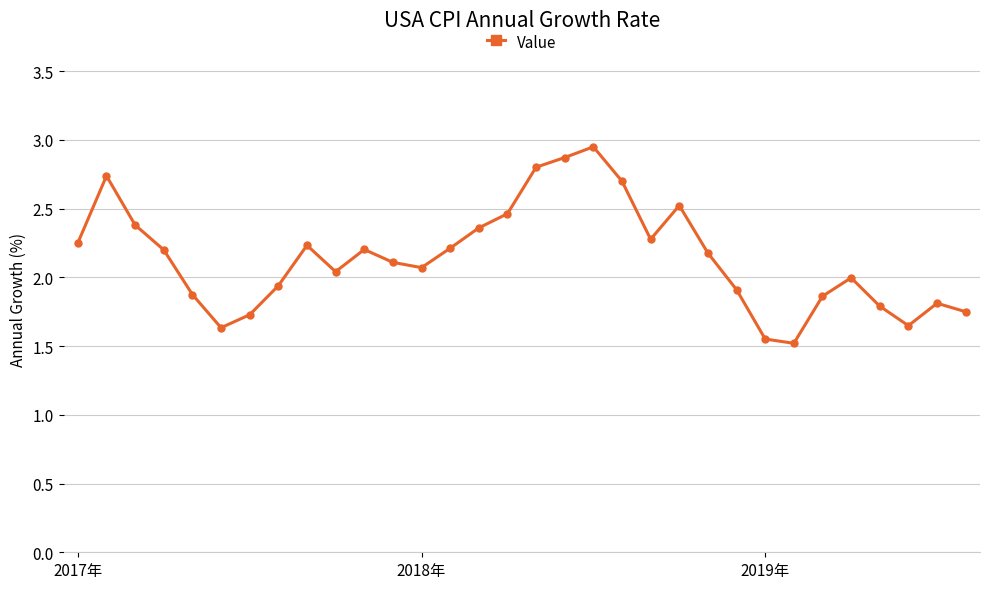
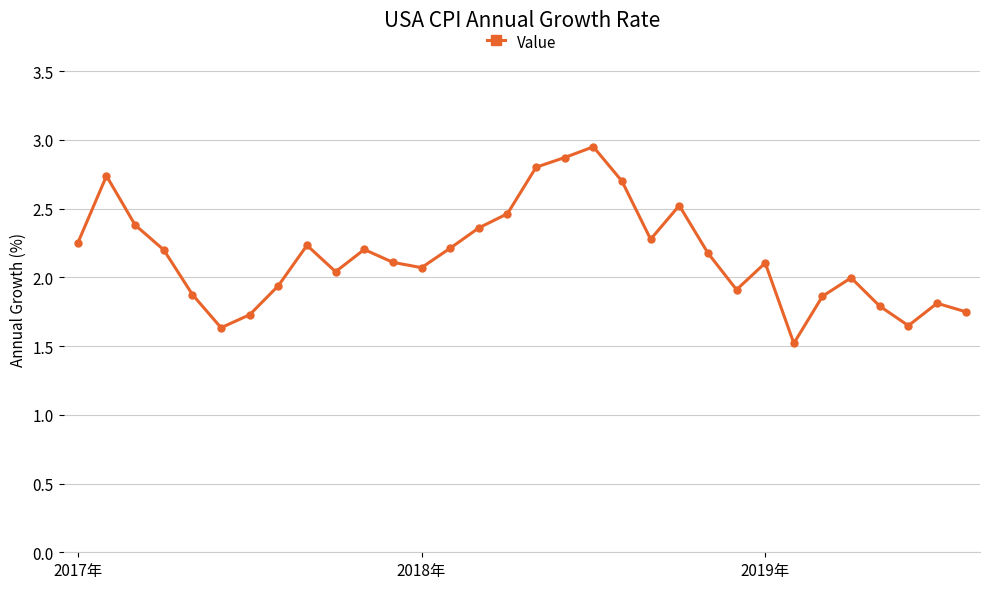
2019年: 1.55 -> 2.10
